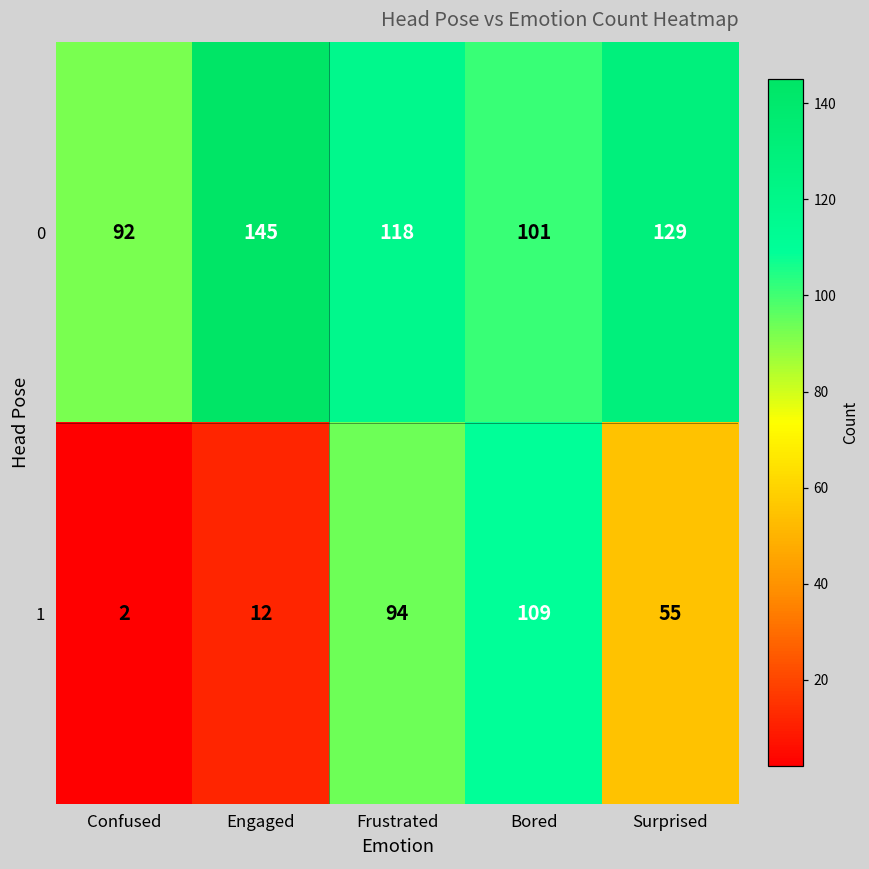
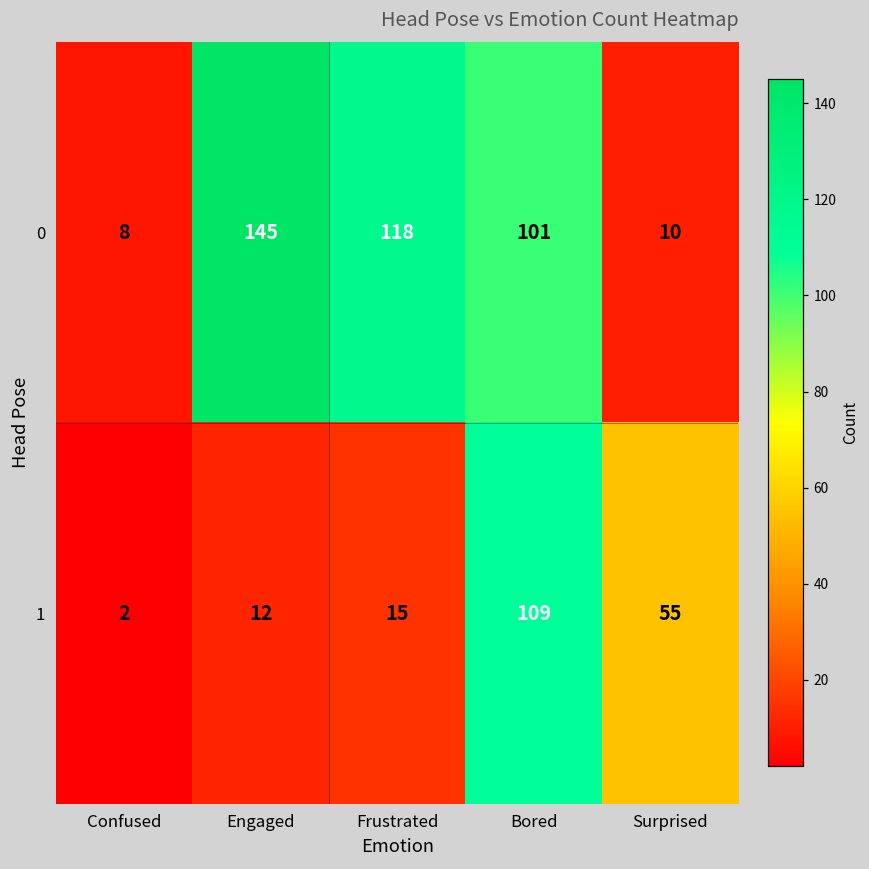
0, Confused: 92 -> 8
0, Surprised: 129 -> 10
1, Frustrated: 94 -> 15
